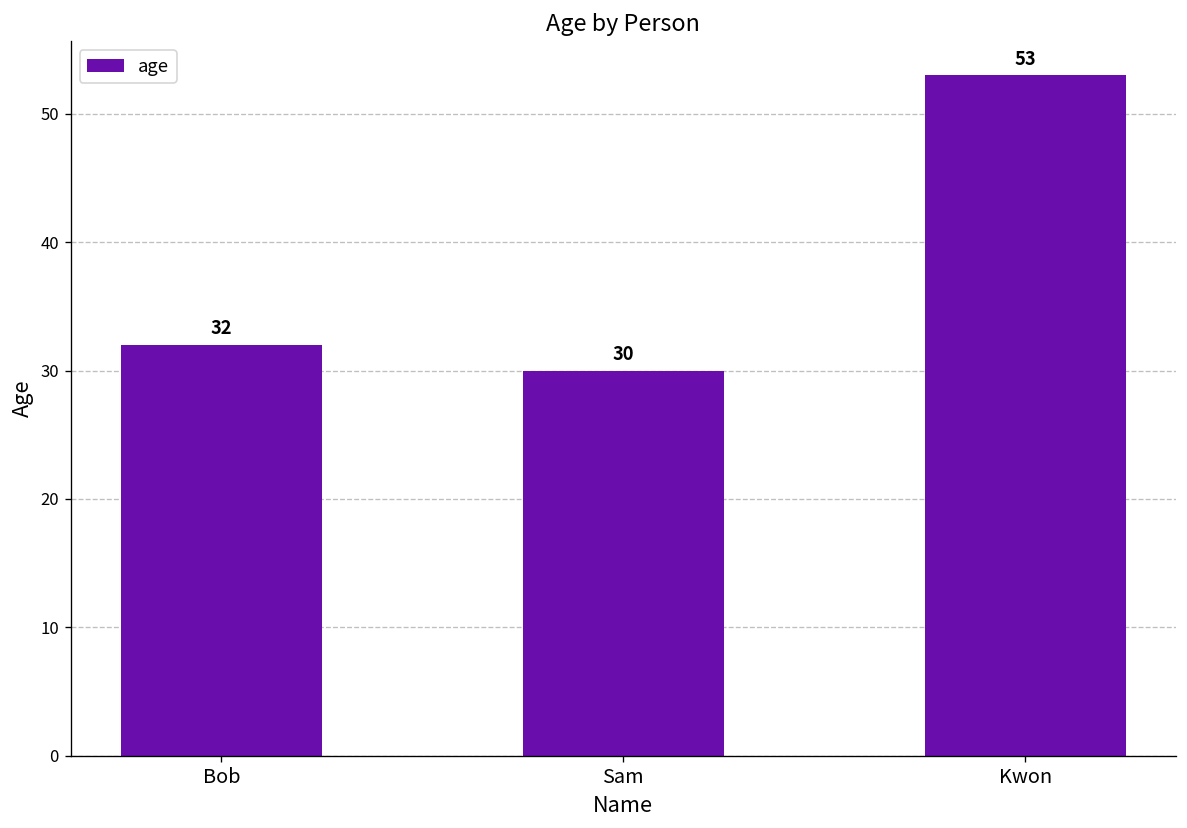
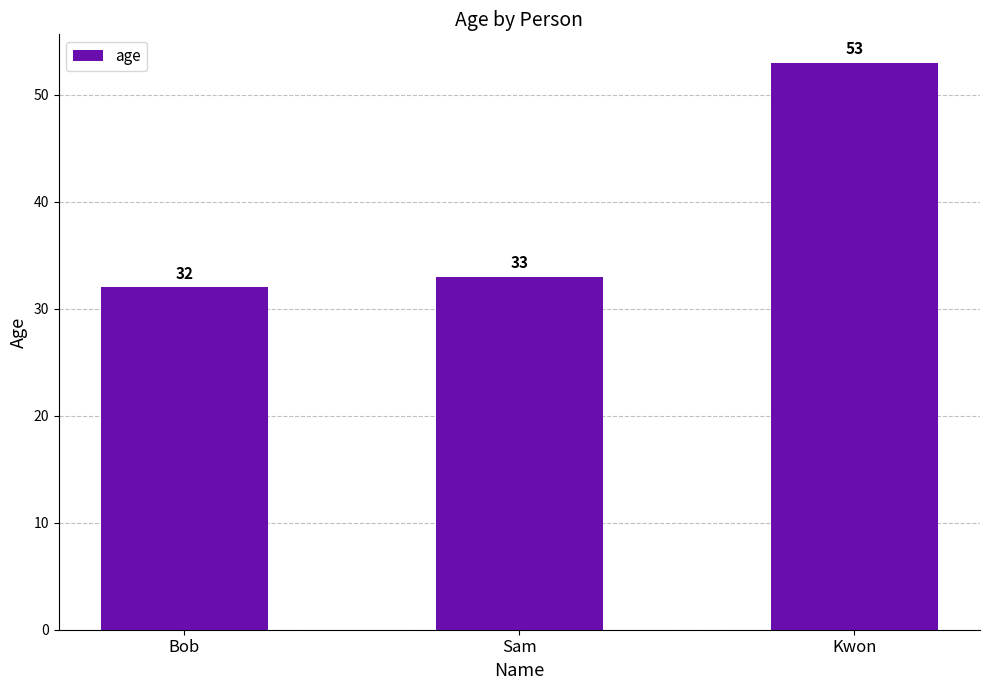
Sam: 30 -> 33
